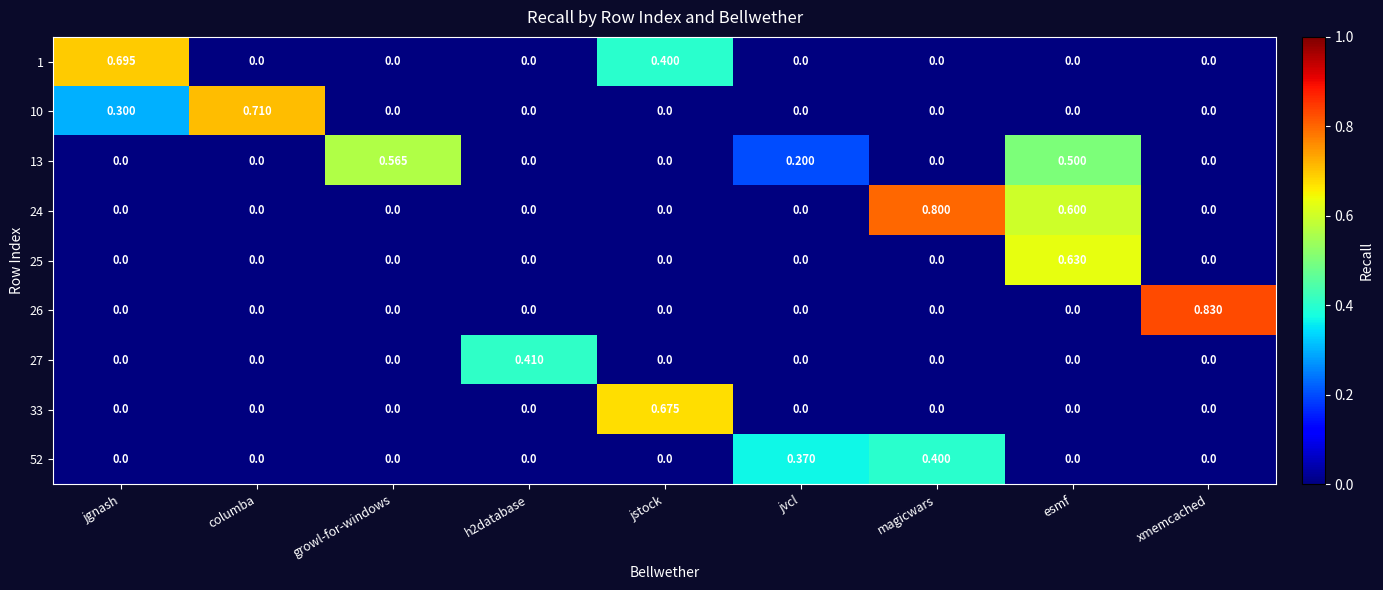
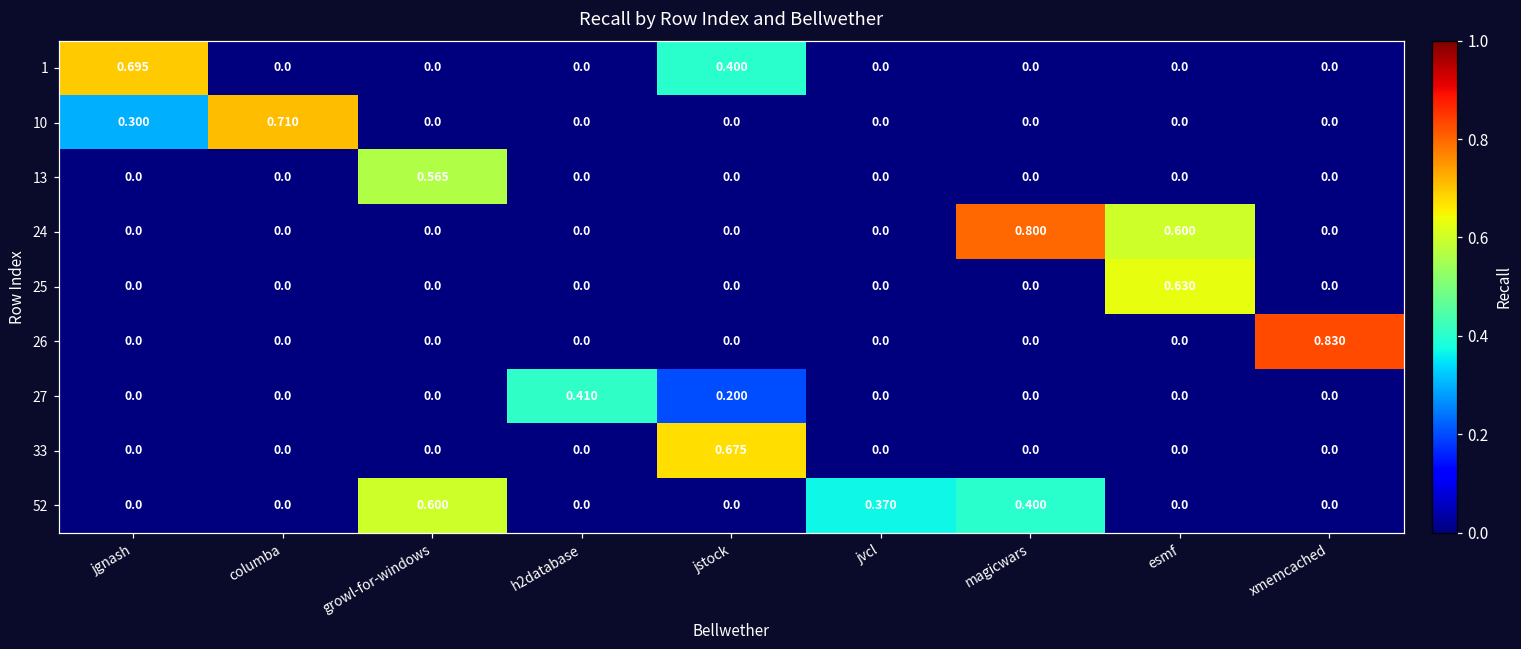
13, jvcl: 0.200 -> 0.0
13, esmf: 0.500 -> 0.0
27, jstock: 0.0 -> 0.200
52, growl-for-windows: 0.0 -> 0.600
